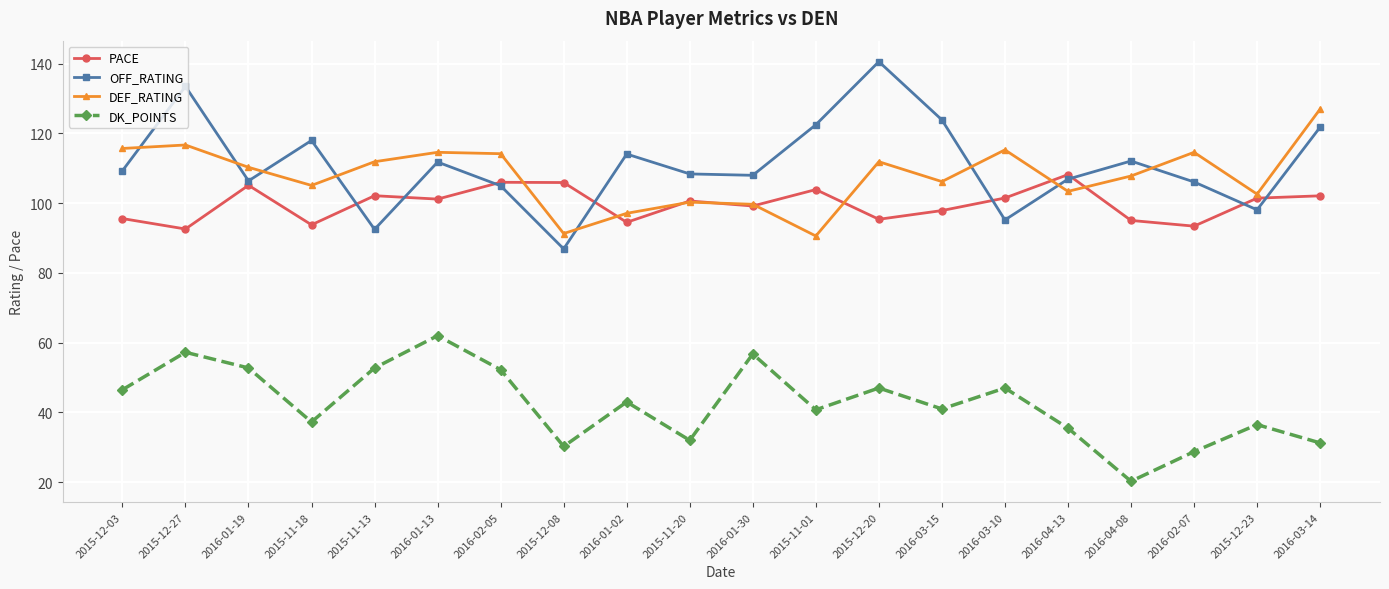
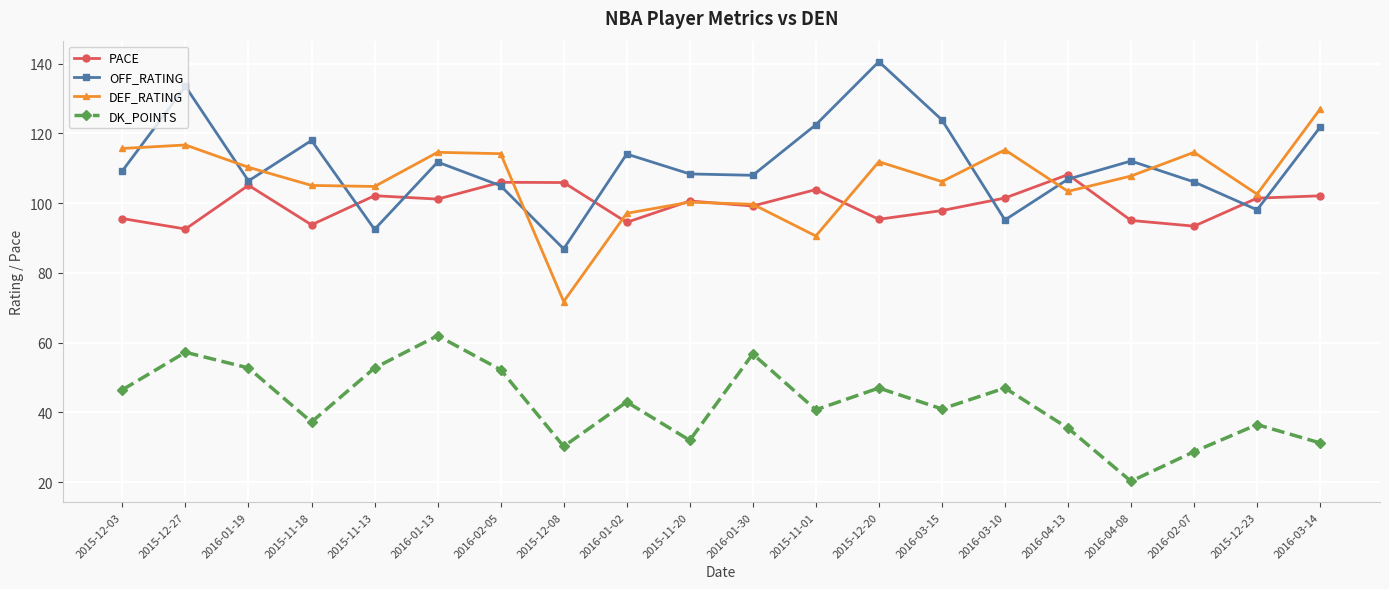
DEF_RATING, 2015-11-13: 112 -> 105
DEF_RATING, 2015-12-08: 91 -> 72
